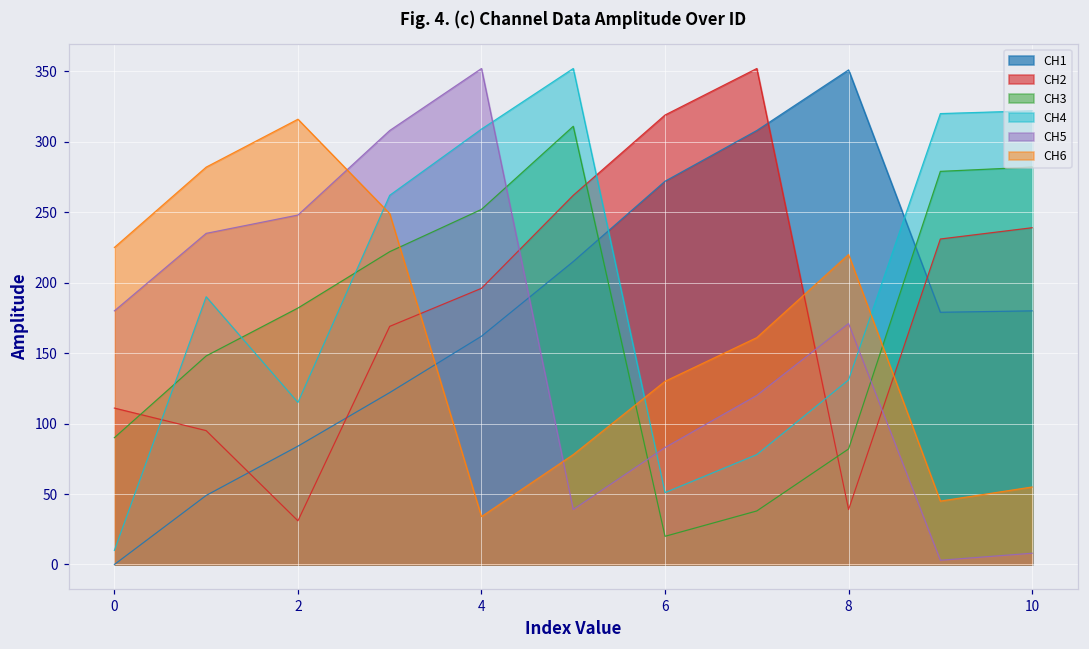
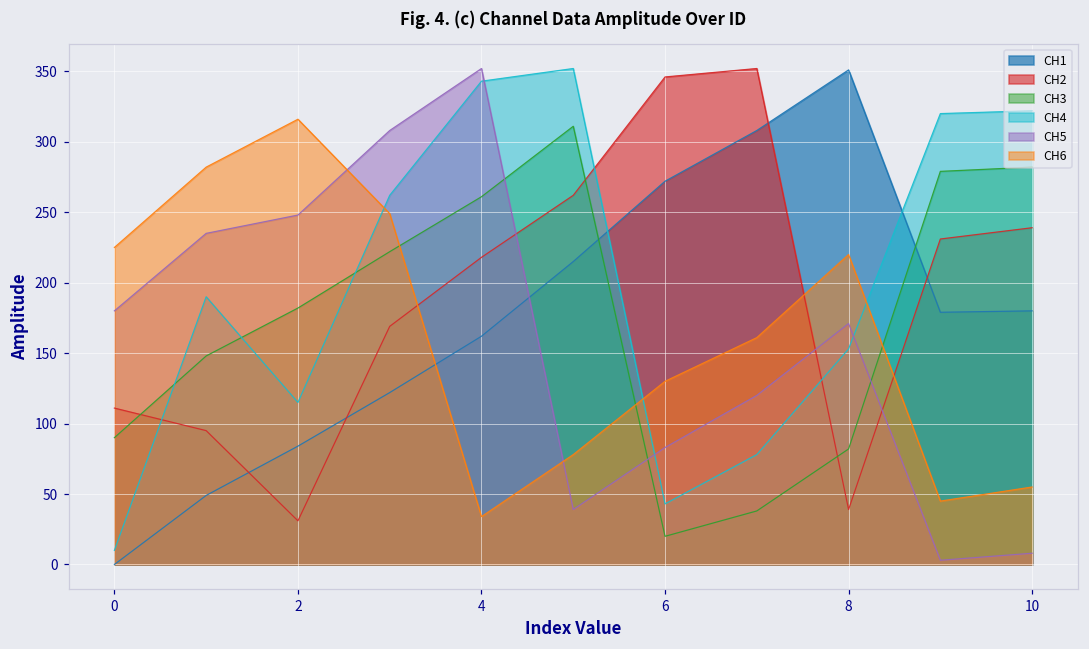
CH2, 4: 196 -> 218
CH3, 4: 252 -> 261
CH4, 4: 309 -> 343
CH2, 6: 319 -> 346
CH4, 6: 51 -> 43
CH4, 8: 131 -> 153
